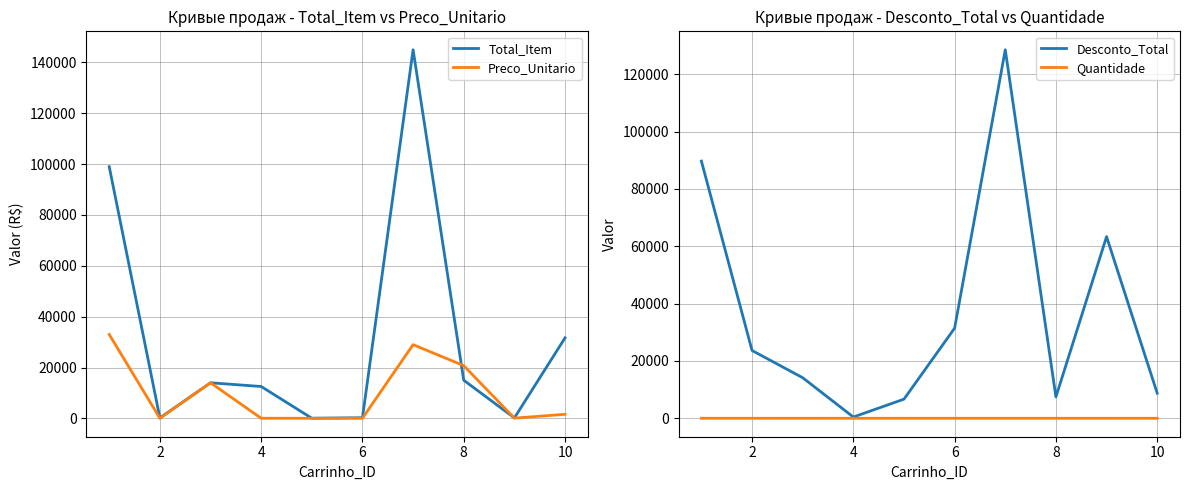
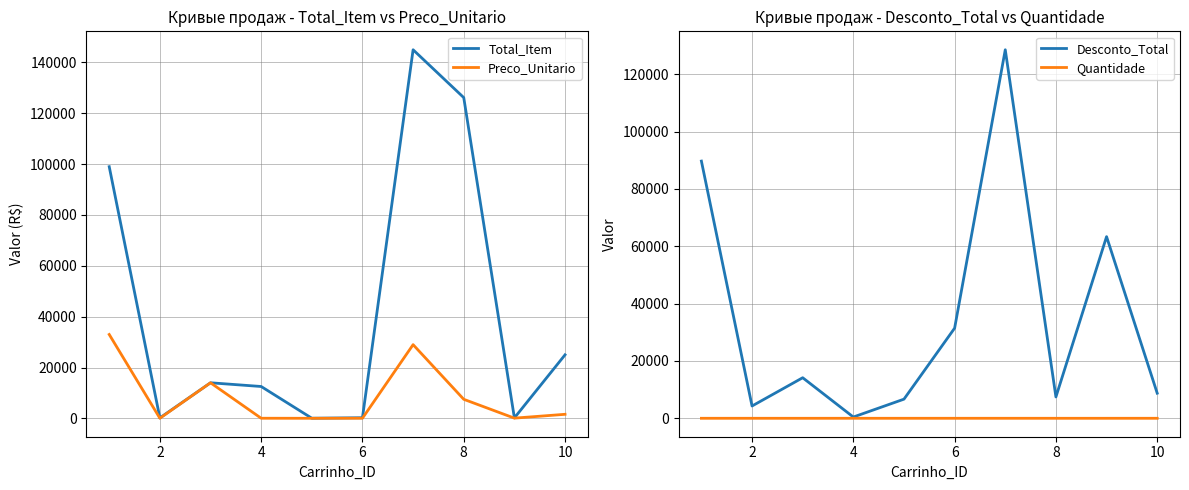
Кривые продаж - Total_Item vs Preco_Unitario, Total_Item, 8: 15000 -> 126000
Кривые продаж - Total_Item vs Preco_Unitario, Preco_Unitario, 8: 21000 -> 7000
Кривые продаж - Total_Item vs Preco_Unitario, Total_Item, 10: 32000 -> 25000
Кривые продаж - Desconto_Total vs Quantidade, Desconto_Total, 2: 24000 -> 4000
